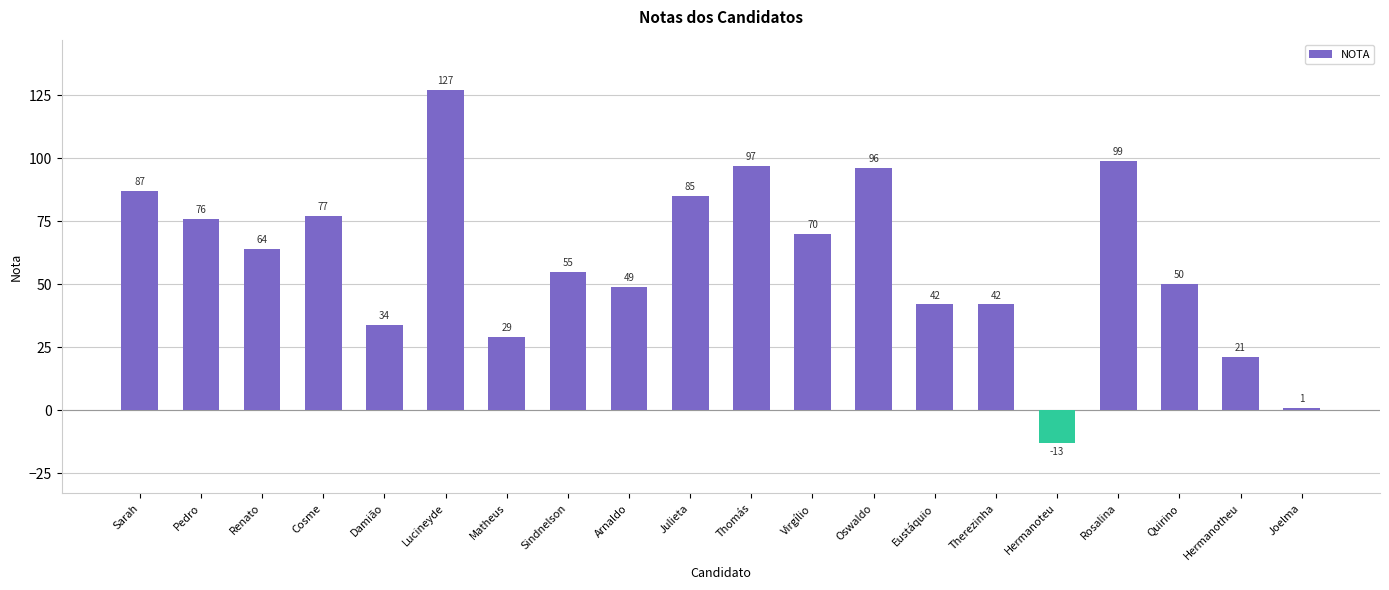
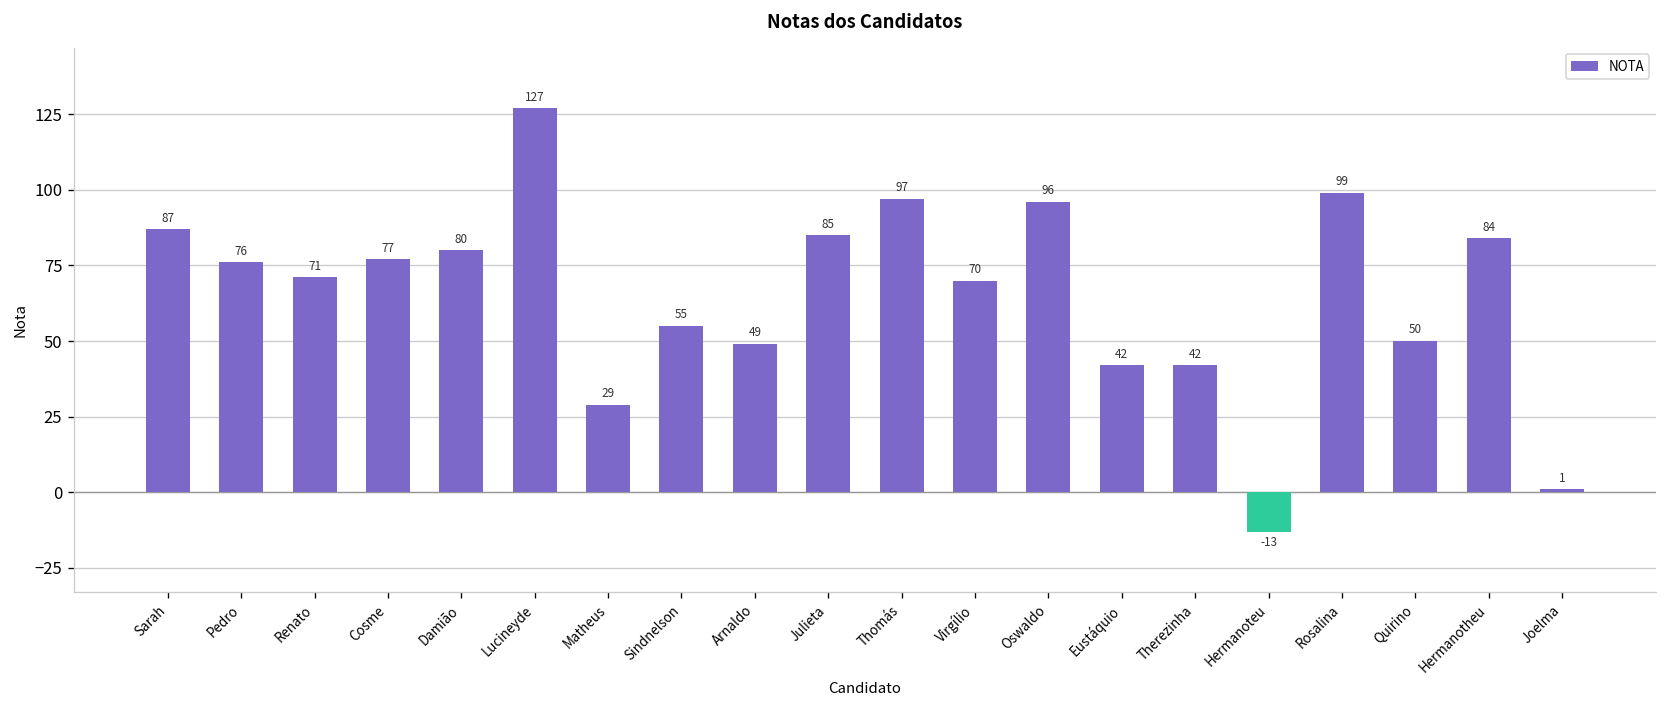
Renato: 64 -> 71
Damião: 34 -> 80
Hermanotheu: 21 -> 84
